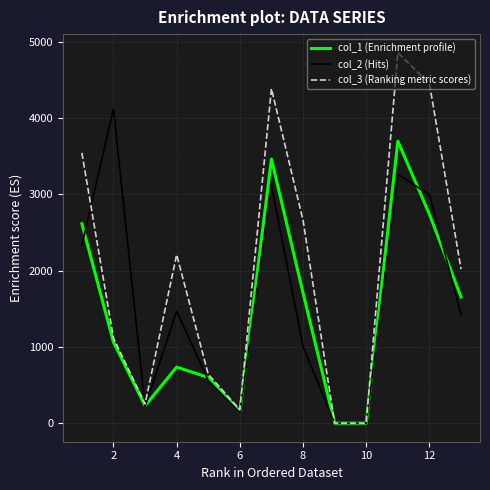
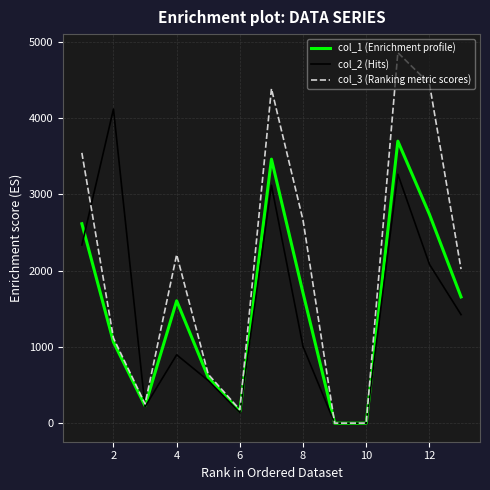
col_1 (Enrichment profile), 4: 700 -> 1600
col_2 (Hits), 4: 1500 -> 900
col_2 (Hits), 12: 3000 -> 2100
